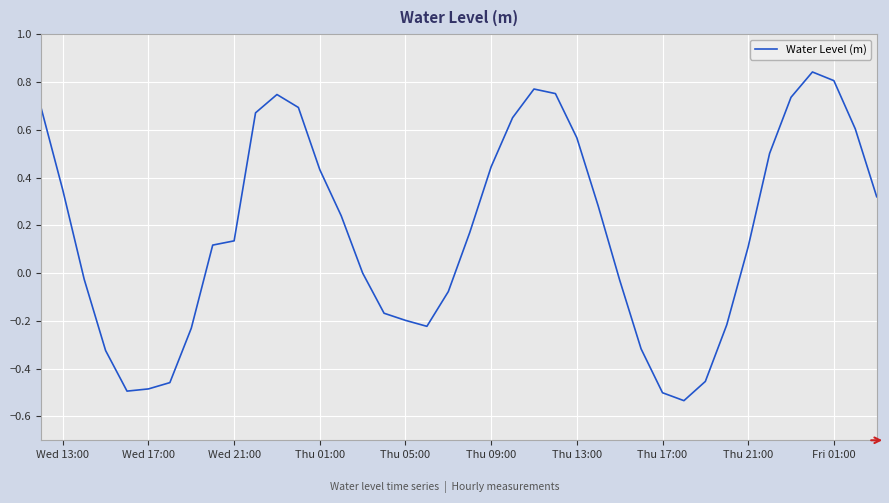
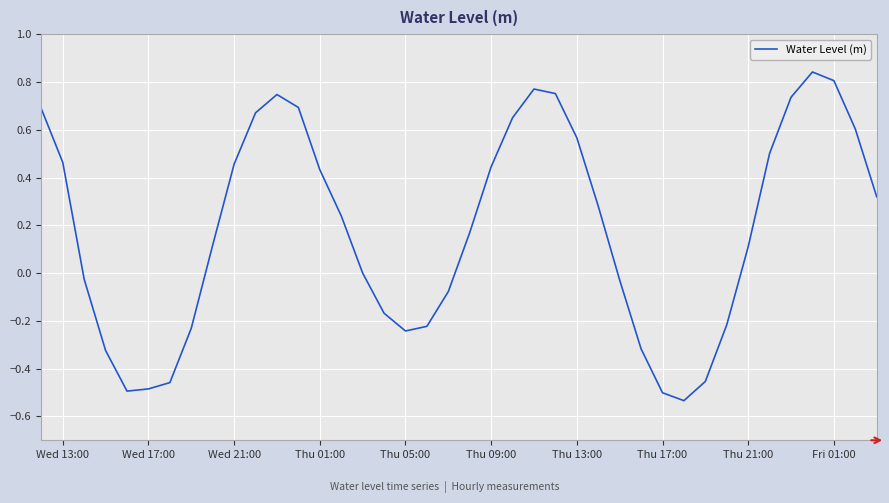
Wed 13:00: 0.35 -> 0.46
Wed 21:00: 0.13 -> 0.46
Thu 05:00: -0.20 -> -0.24
